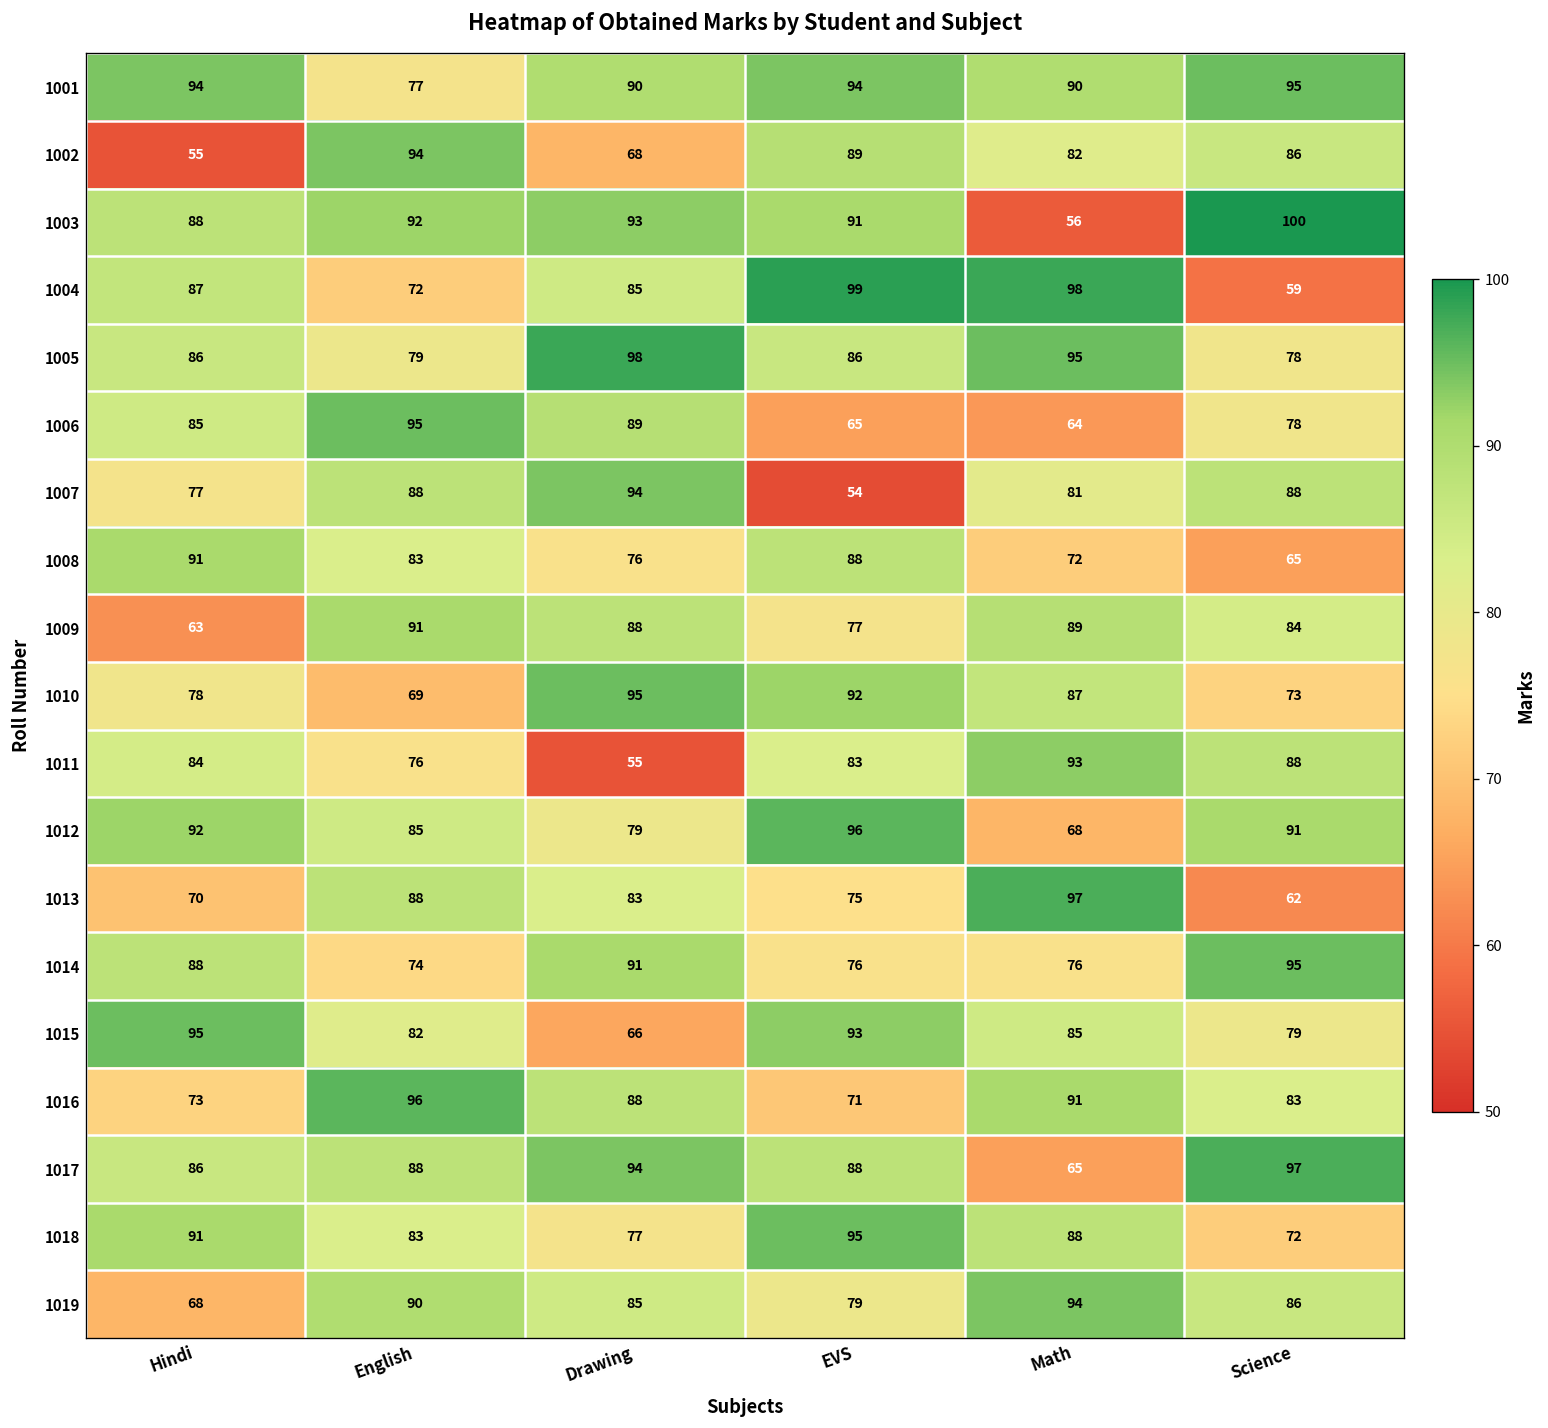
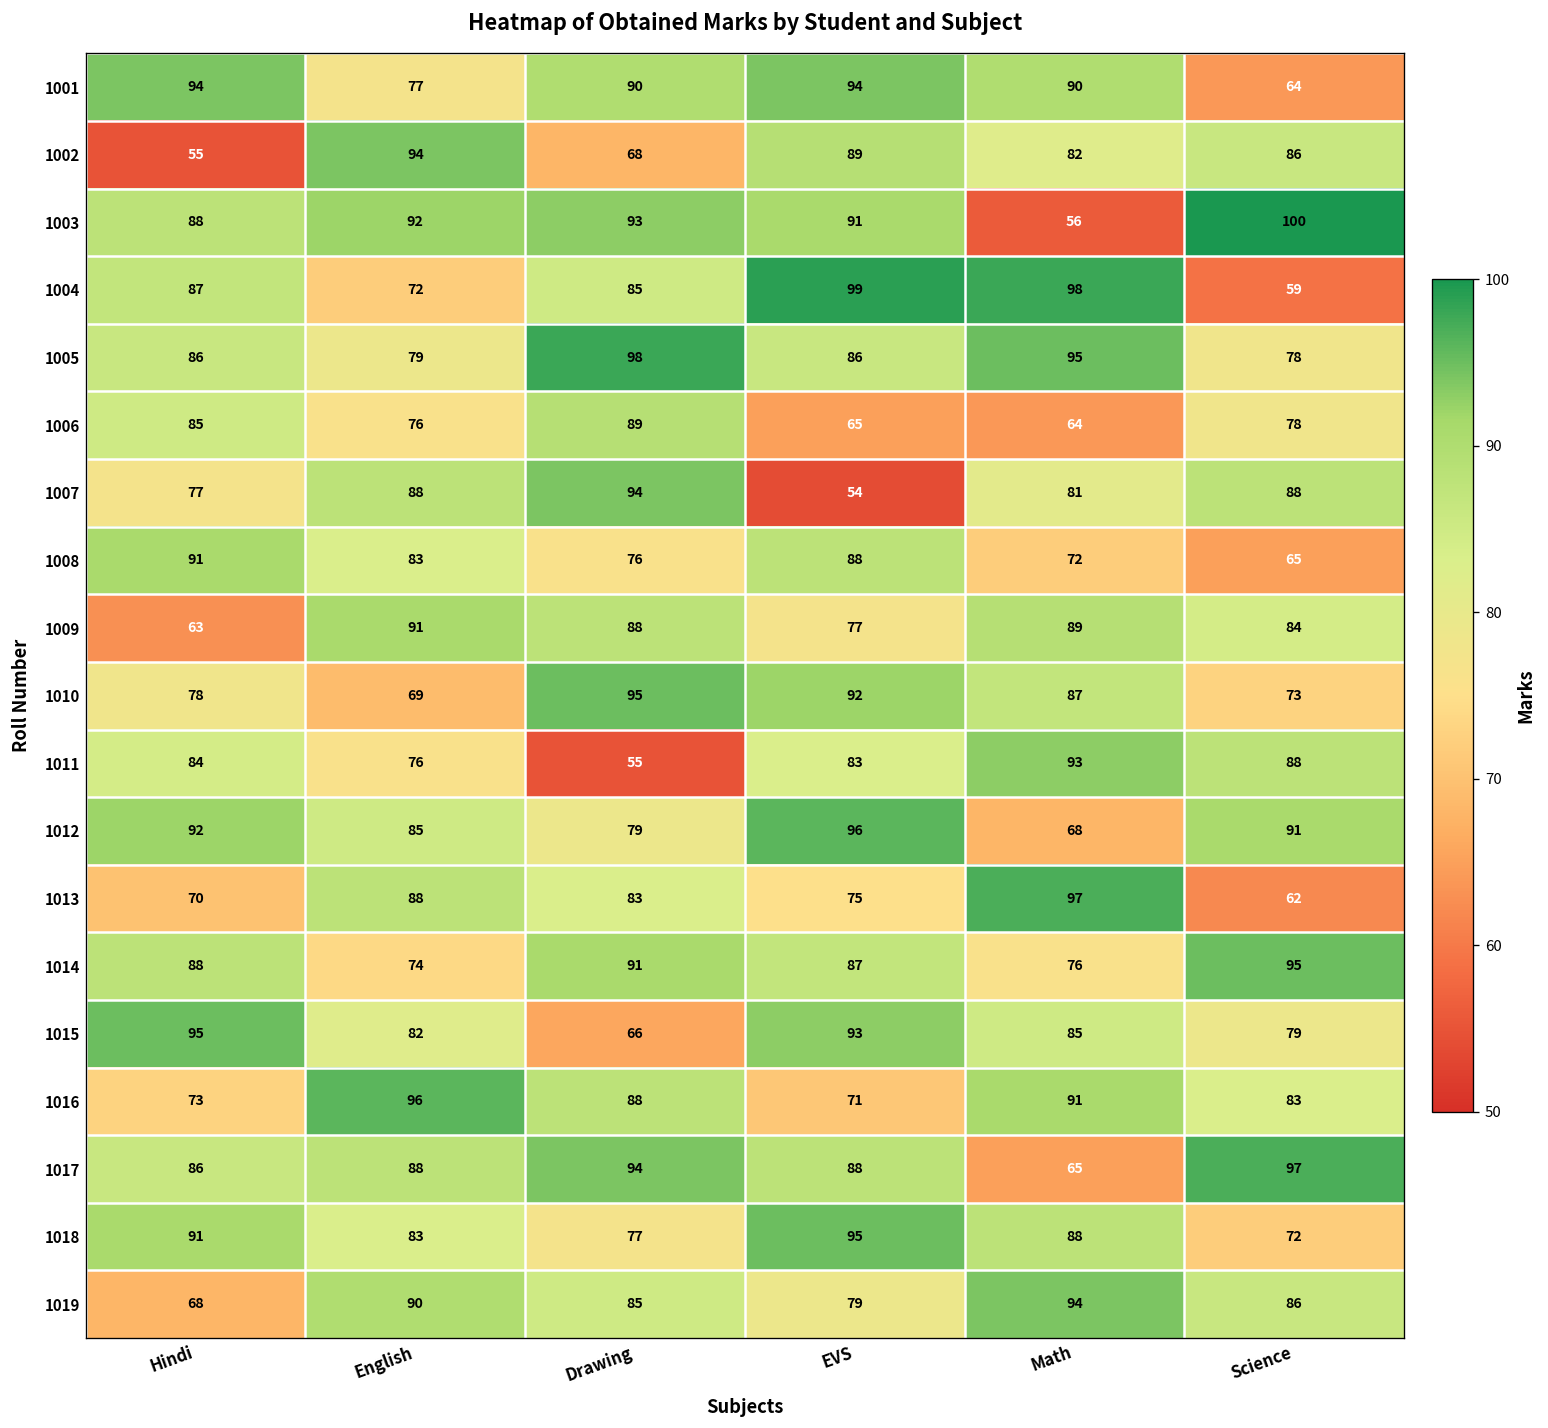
1001, Science: 95 -> 64
1006, English: 95 -> 76
1014, EVS: 76 -> 87
